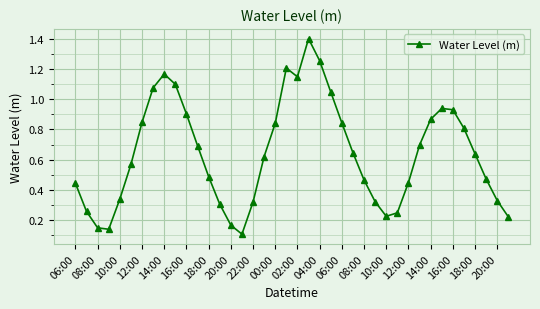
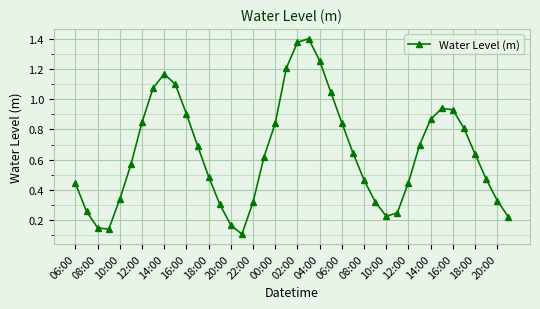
02:00: 1.15 -> 1.38
